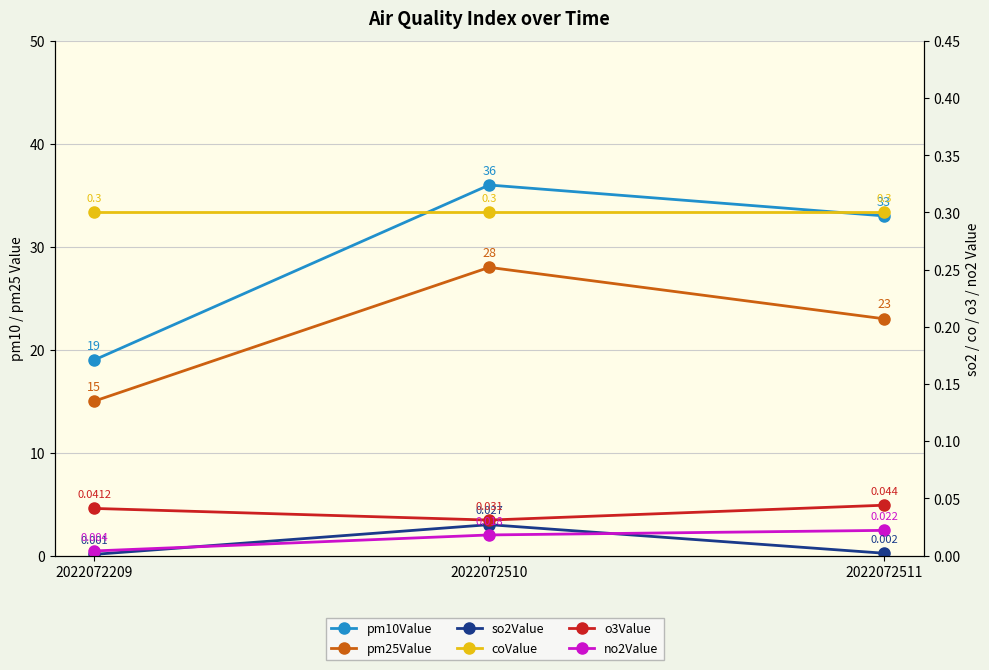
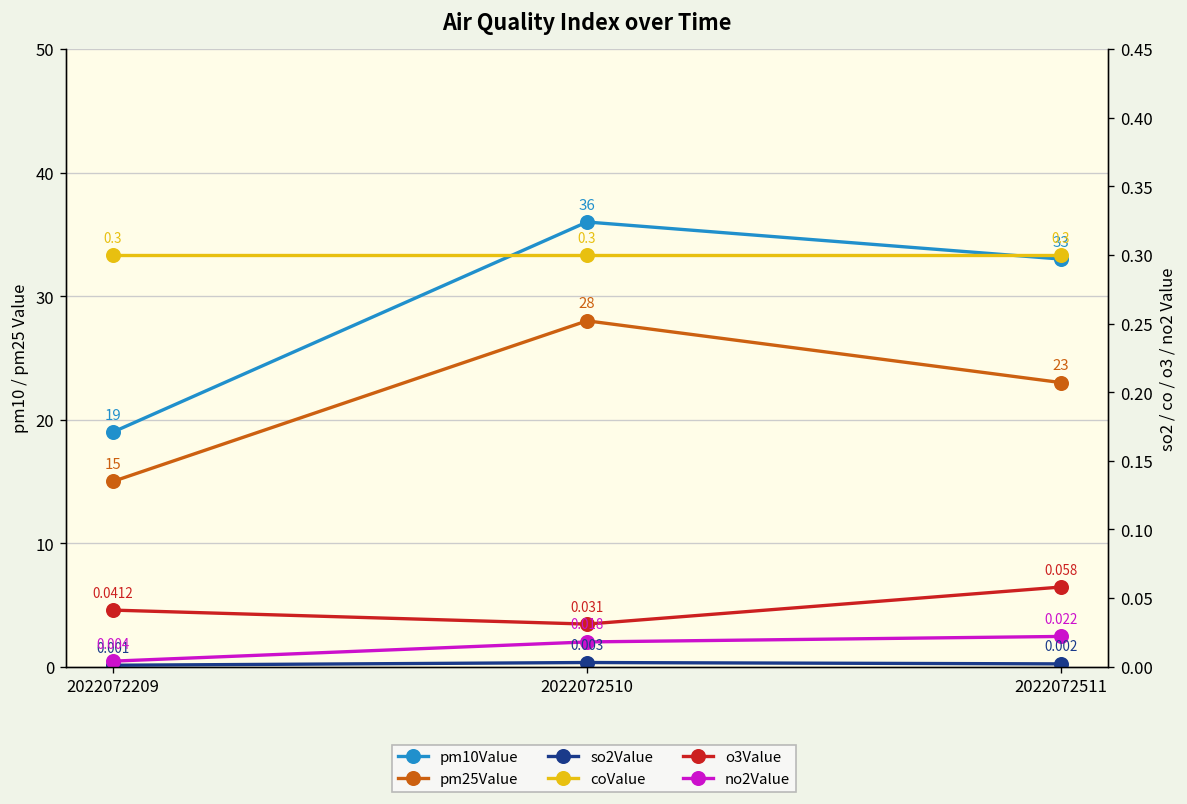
so2Value, 2022072510: 0.027 -> 0.003
o3Value, 2022072511: 0.044 -> 0.058
